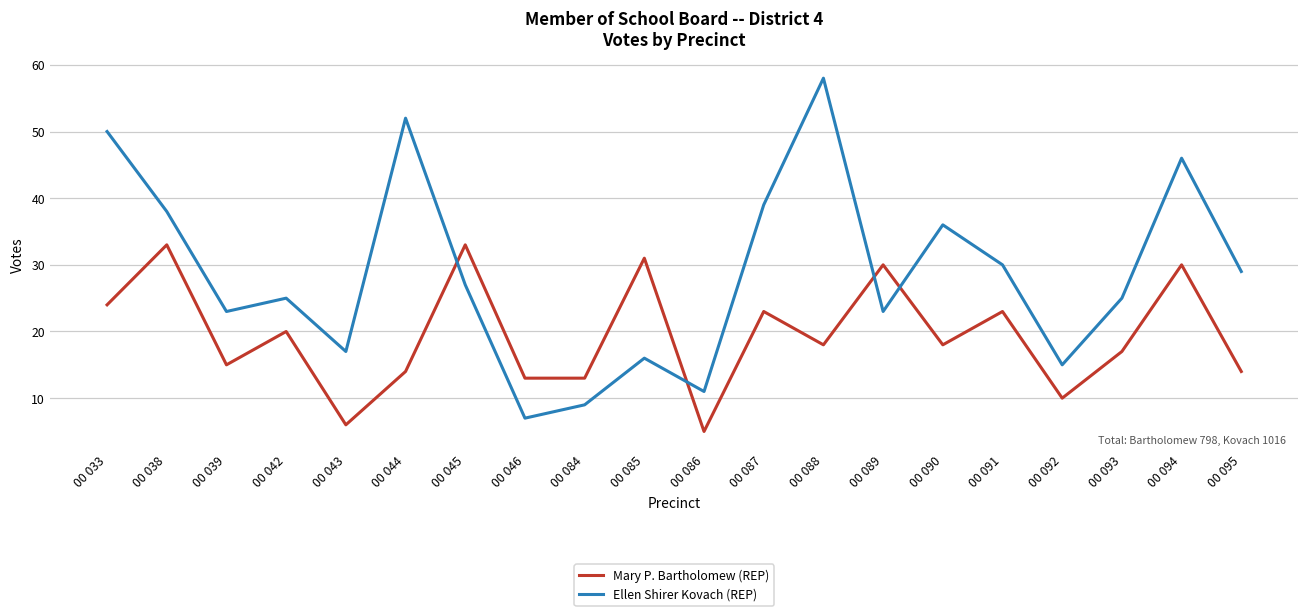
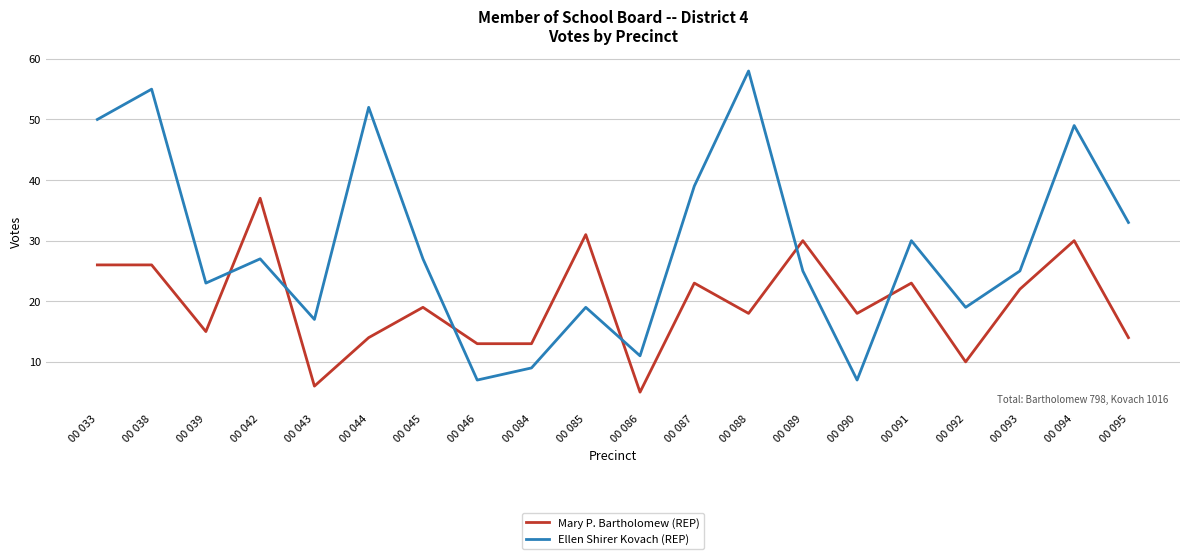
Mary P. Bartholomew (REP), 00 033: 24 -> 26
Mary P. Bartholomew (REP), 00 038: 33 -> 26
Ellen Shirer Kovach (REP), 00 038: 38 -> 55
Mary P. Bartholomew (REP), 00 042: 20 -> 37
Ellen Shirer Kovach (REP), 00 042: 25 -> 27
Mary P. Bartholomew (REP), 00 045: 33 -> 19
Ellen Shirer Kovach (REP), 00 085: 16 -> 19
Ellen Shirer Kovach (REP), 00 089: 23 -> 25
Ellen Shirer Kovach (REP), 00 090: 36 -> 7
Ellen Shirer Kovach (REP), 00 092: 15 -> 19
Mary P. Bartholomew (REP), 00 093: 17 -> 22
Ellen Shirer Kovach (REP), 00 094: 46 -> 49
Ellen Shirer Kovach (REP), 00 095: 29 -> 33
